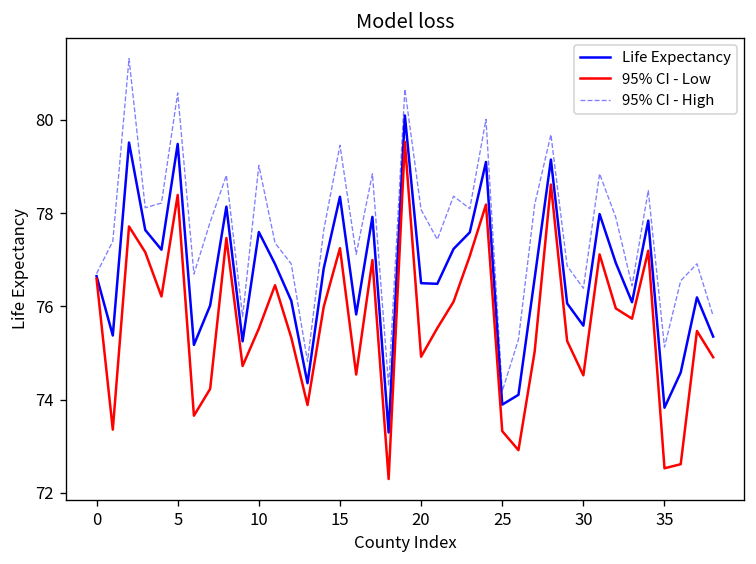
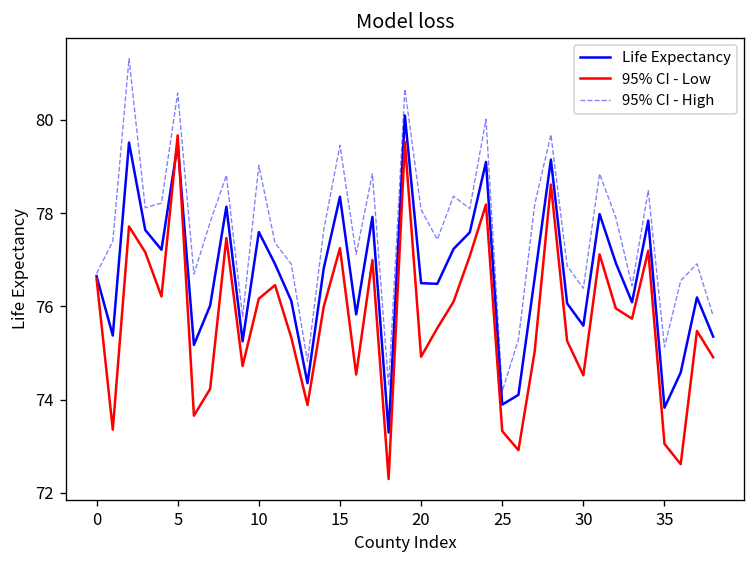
95% CI - Low, 5: 78.4 -> 79.7
95% CI - Low, 10: 75.5 -> 76.2
95% CI - Low, 35: 72.5 -> 73.1
